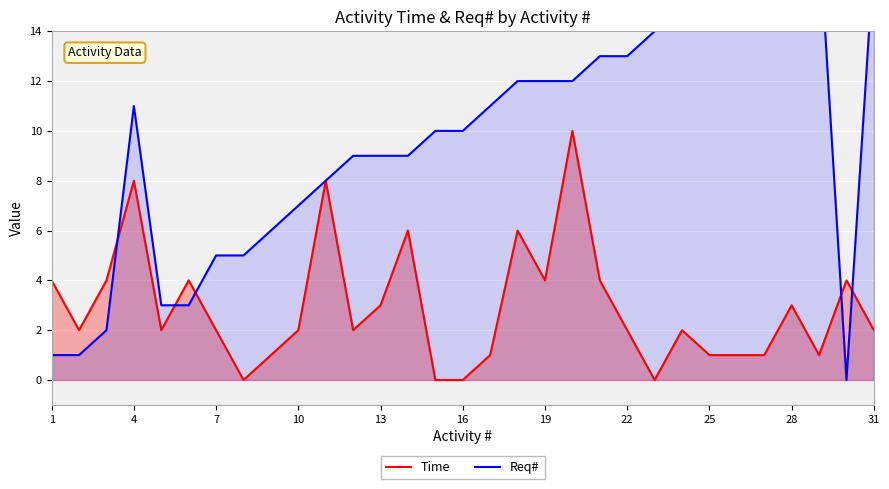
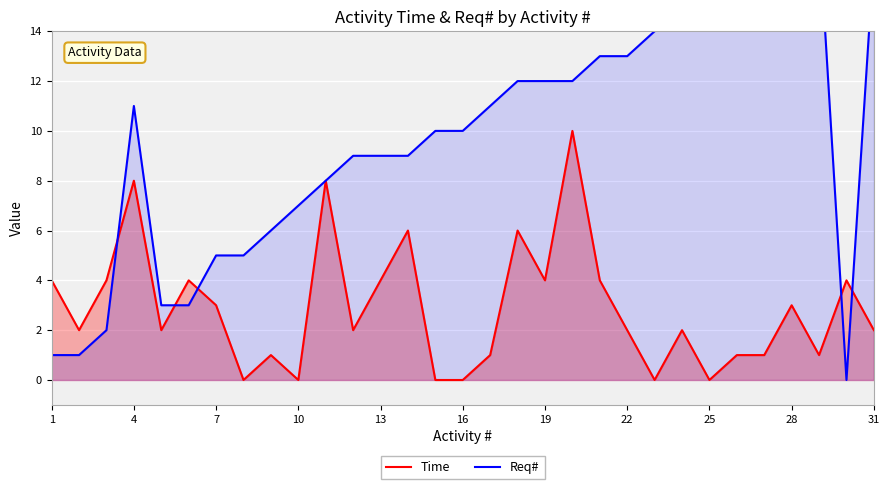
Time, 7: 2 -> 3
Time, 10: 2 -> 0
Time, 13: 3 -> 4
Time, 25: 1 -> 0
